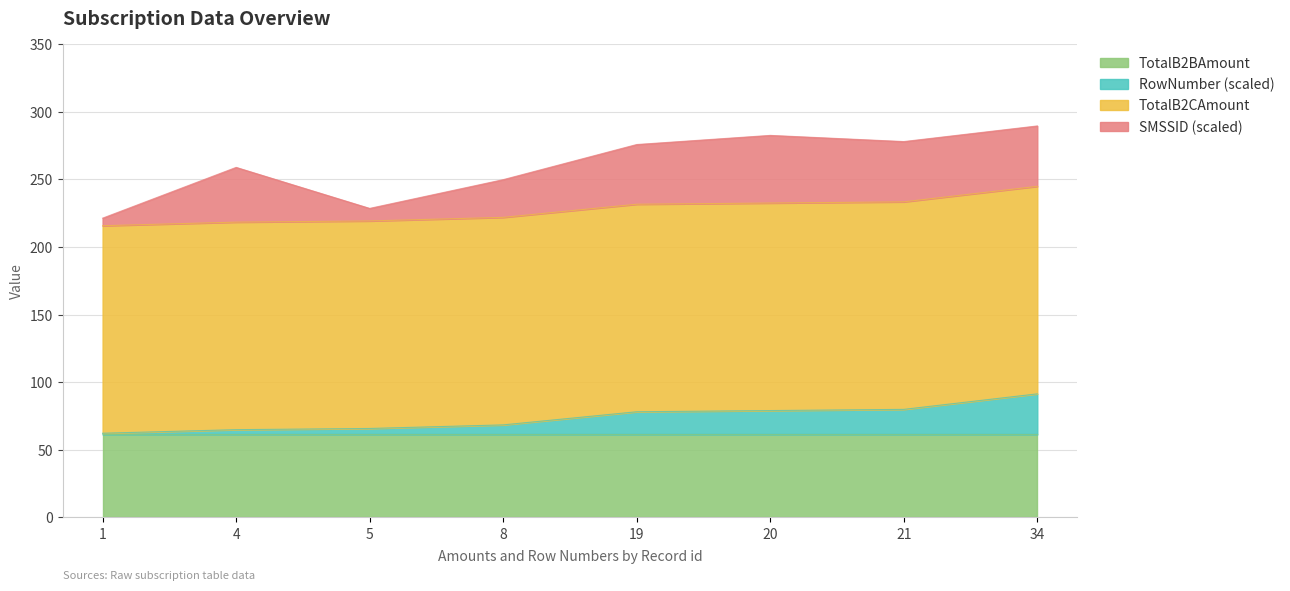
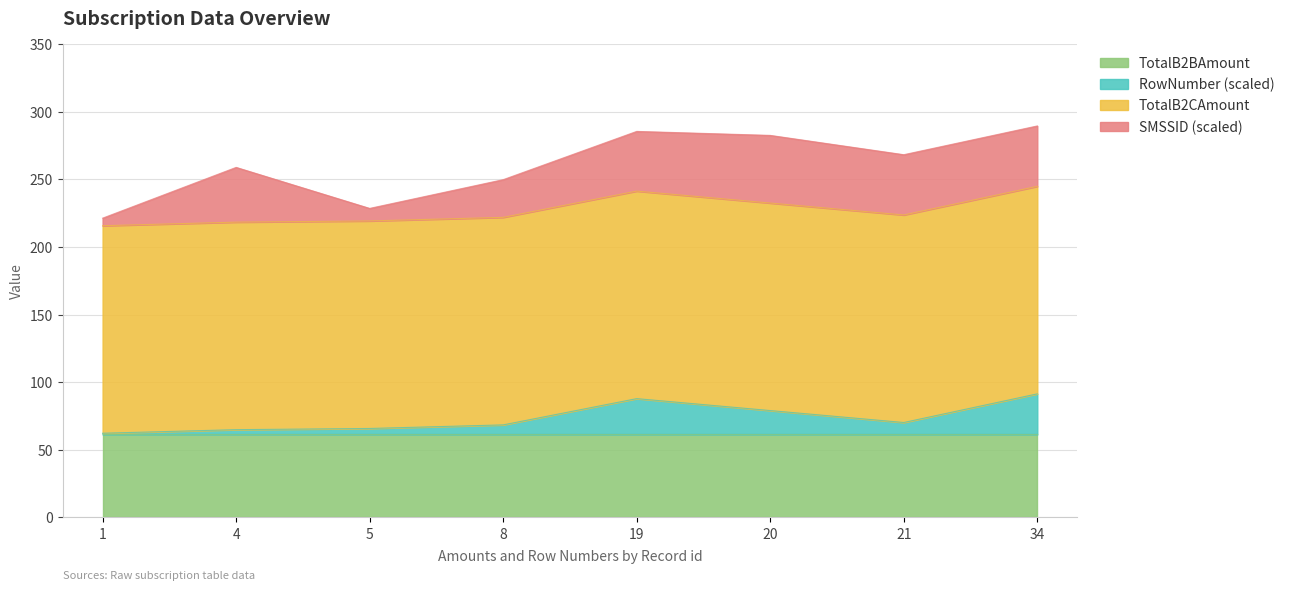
RowNumber (scaled), 19: 78 -> 88
RowNumber (scaled), 21: 80 -> 70
